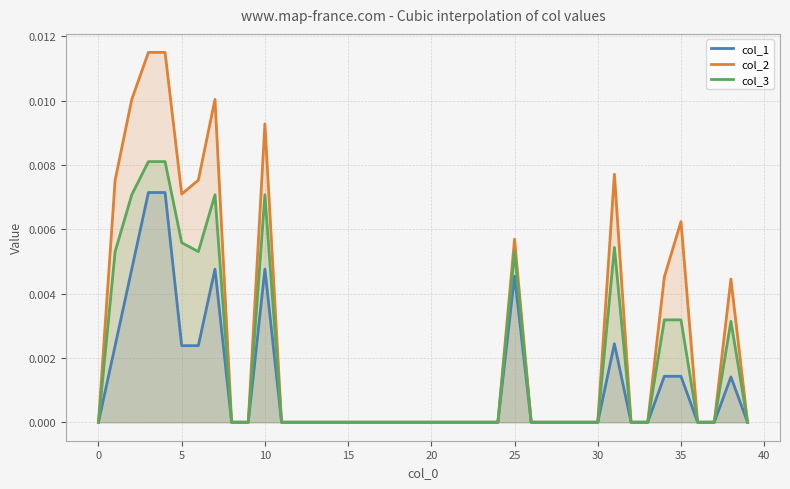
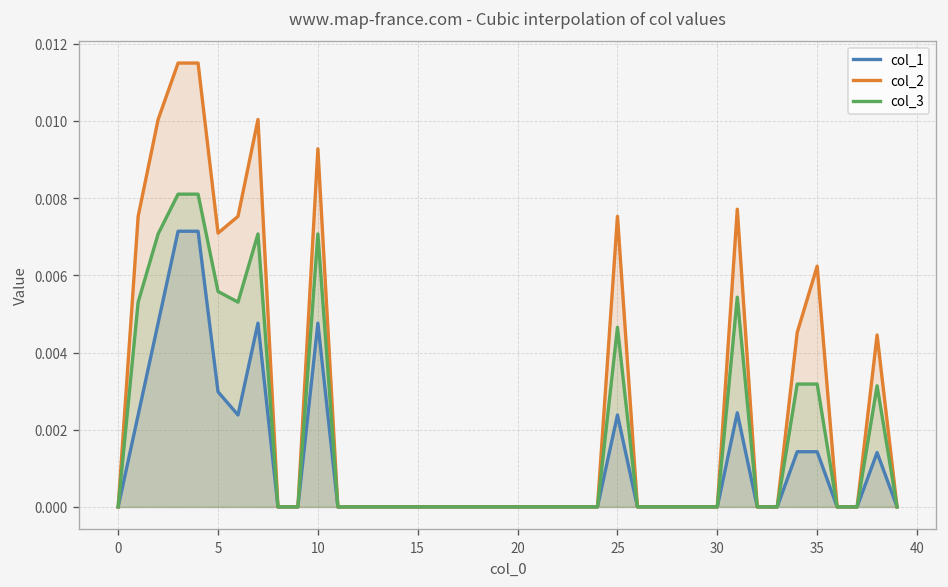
col_1, 5: 0.0024 -> 0.0030
col_1, 25: 0.0045 -> 0.0024
col_2, 25: 0.0057 -> 0.0075
col_3, 25: 0.0053 -> 0.0047
